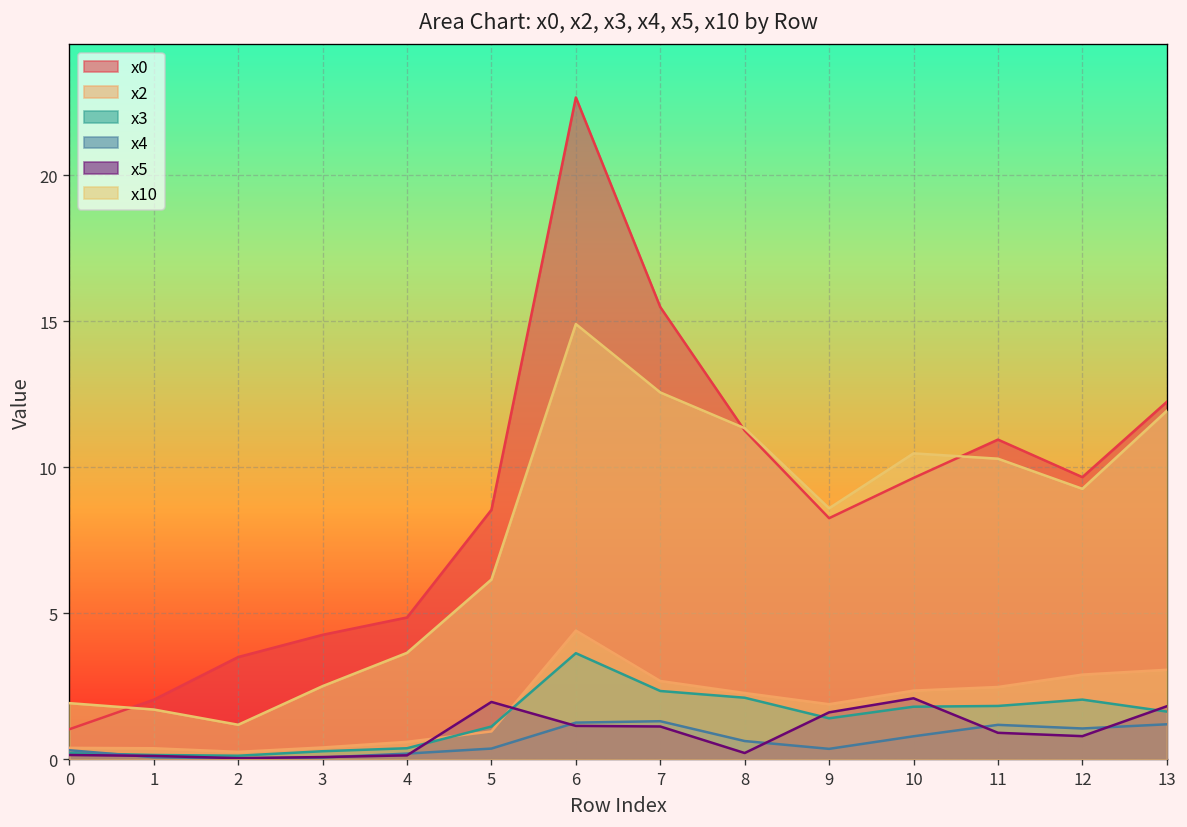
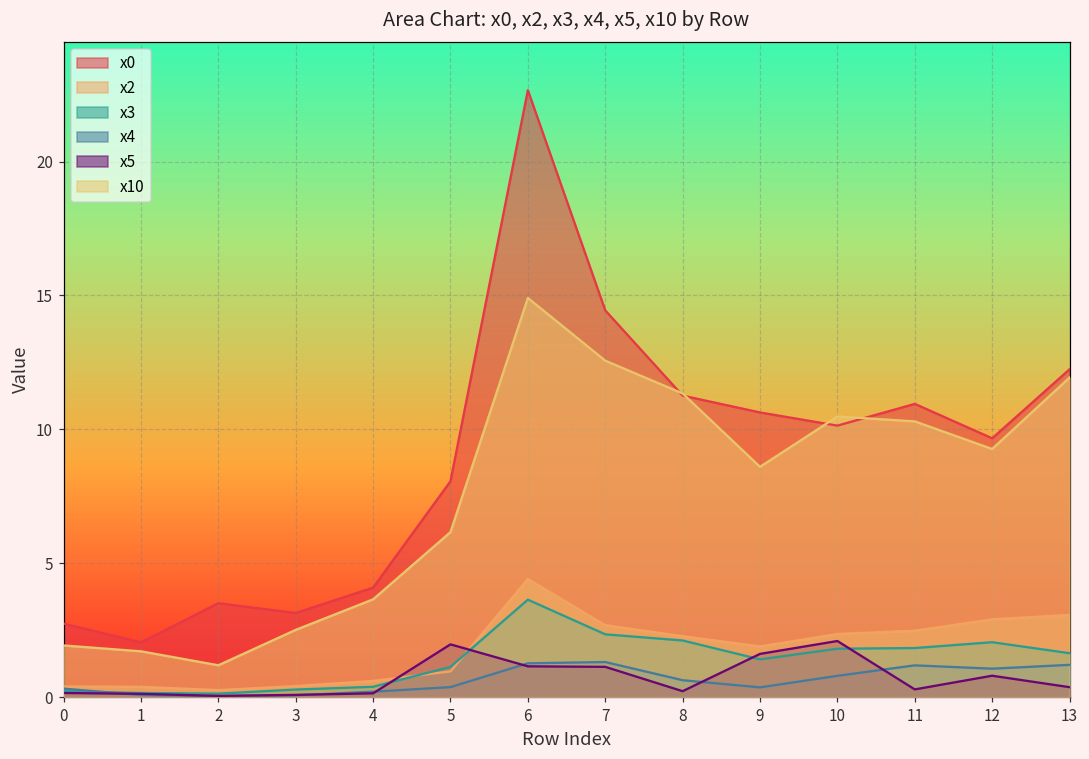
x0, 0: 1.0 -> 2.7
x0, 3: 4.3 -> 3.1
x0, 4: 4.9 -> 4.1
x0, 5: 8.5 -> 8.1
x0, 7: 15.5 -> 14.4
x0, 9: 8.3 -> 10.6
x0, 10: 9.6 -> 10.1
x5, 11: 0.9 -> 0.3
x5, 13: 1.8 -> 0.4
